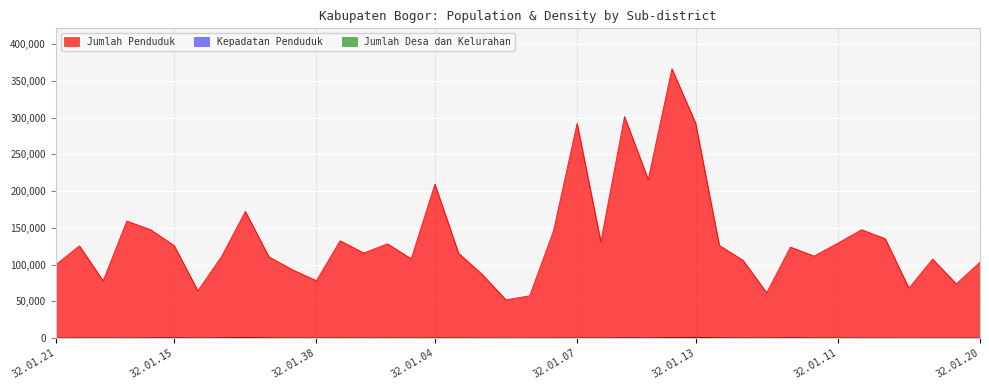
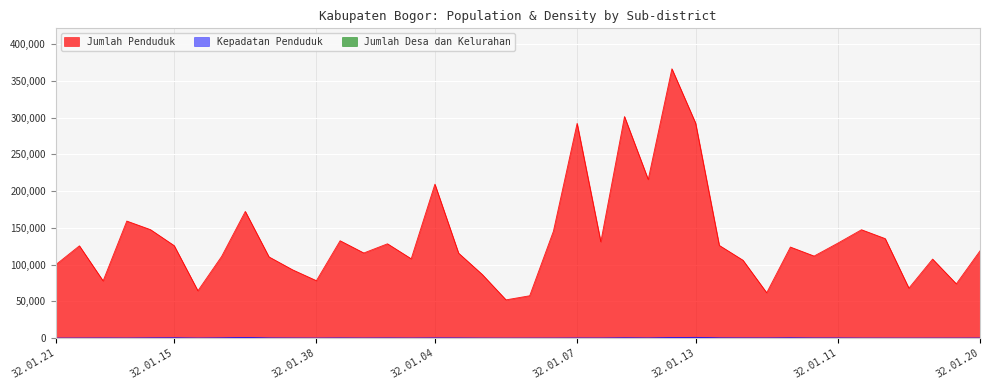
Jumlah Penduduk, 32.01.20: 100,000 -> 120,000
